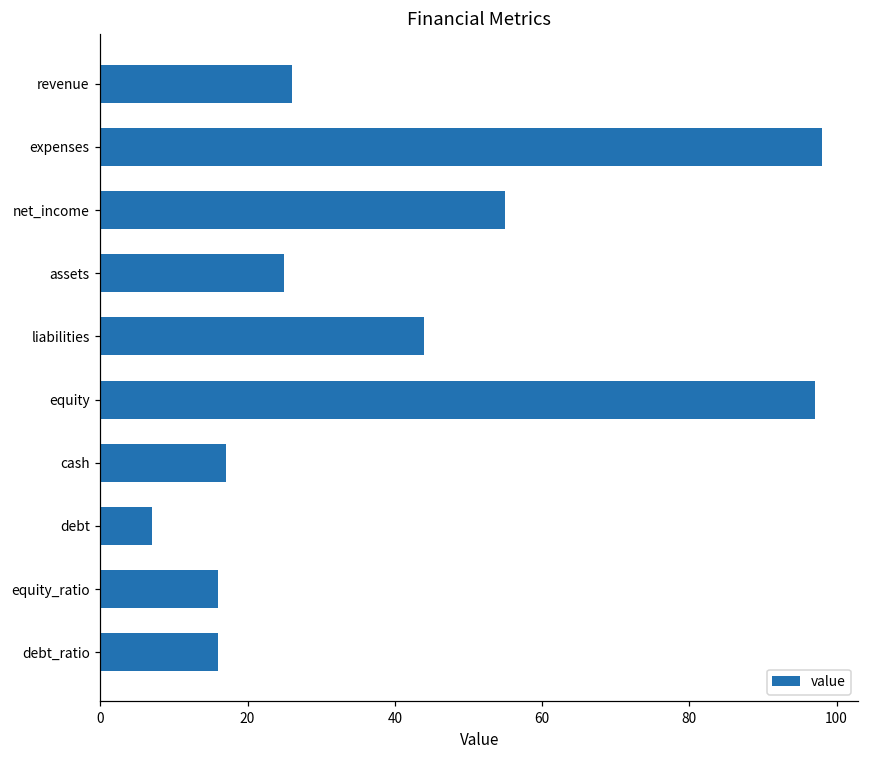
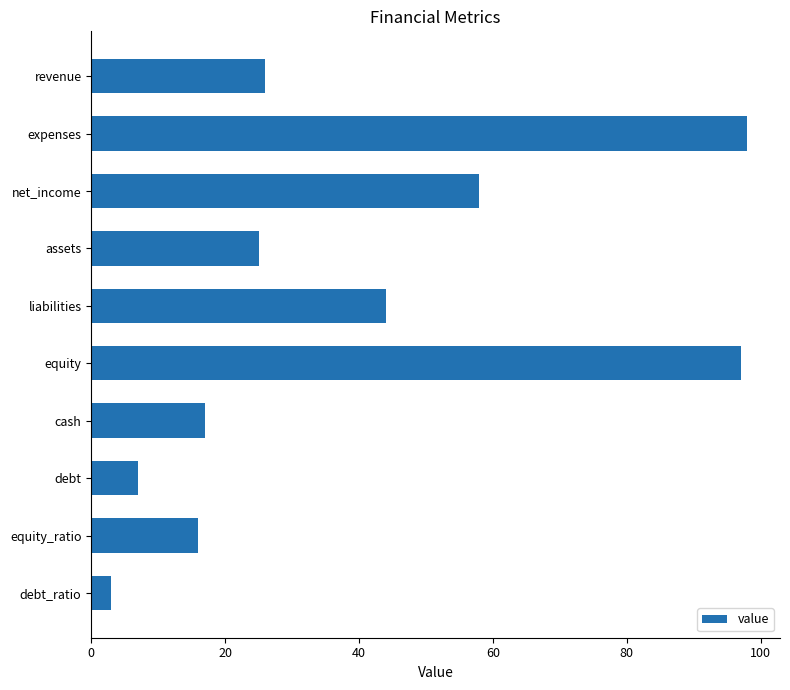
net_income: 55 -> 58
debt_ratio: 16 -> 3
